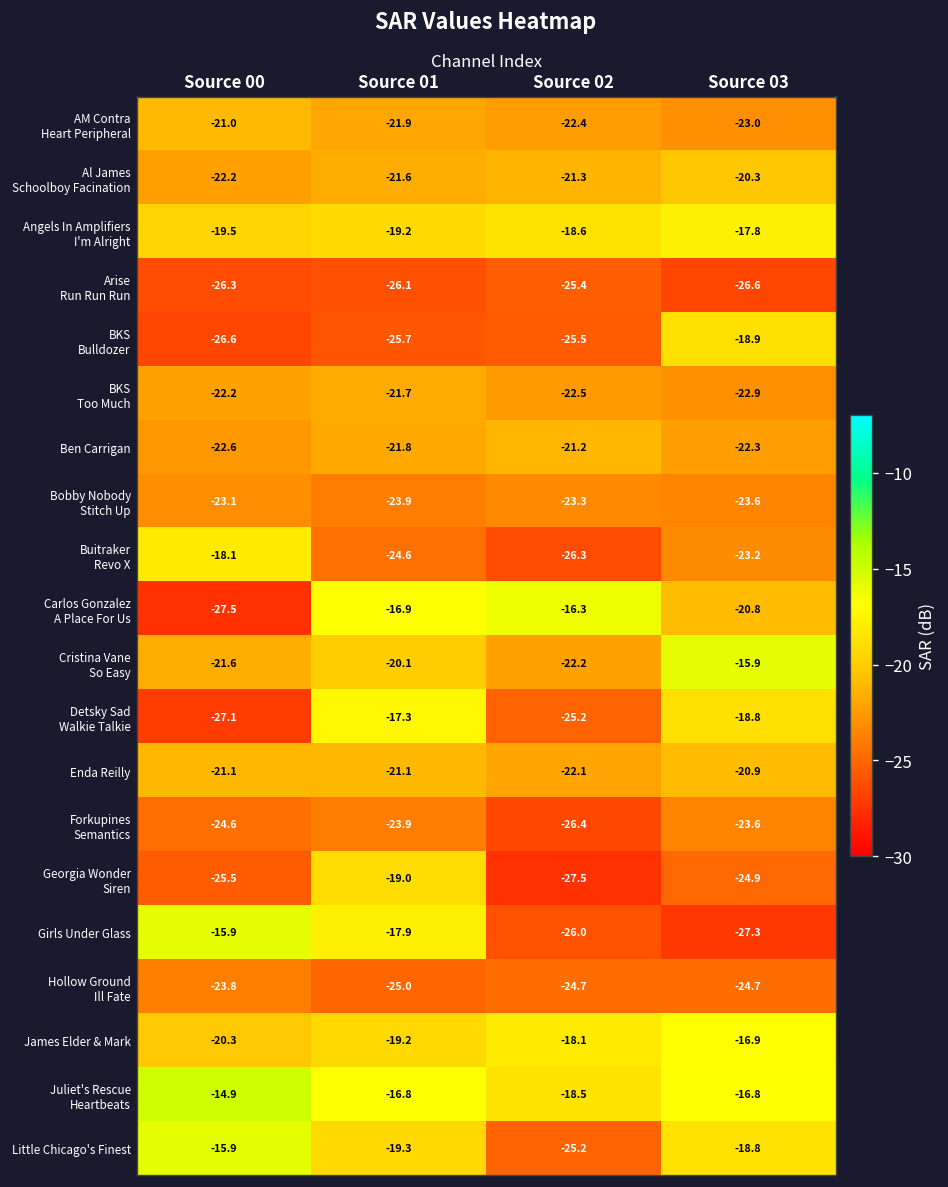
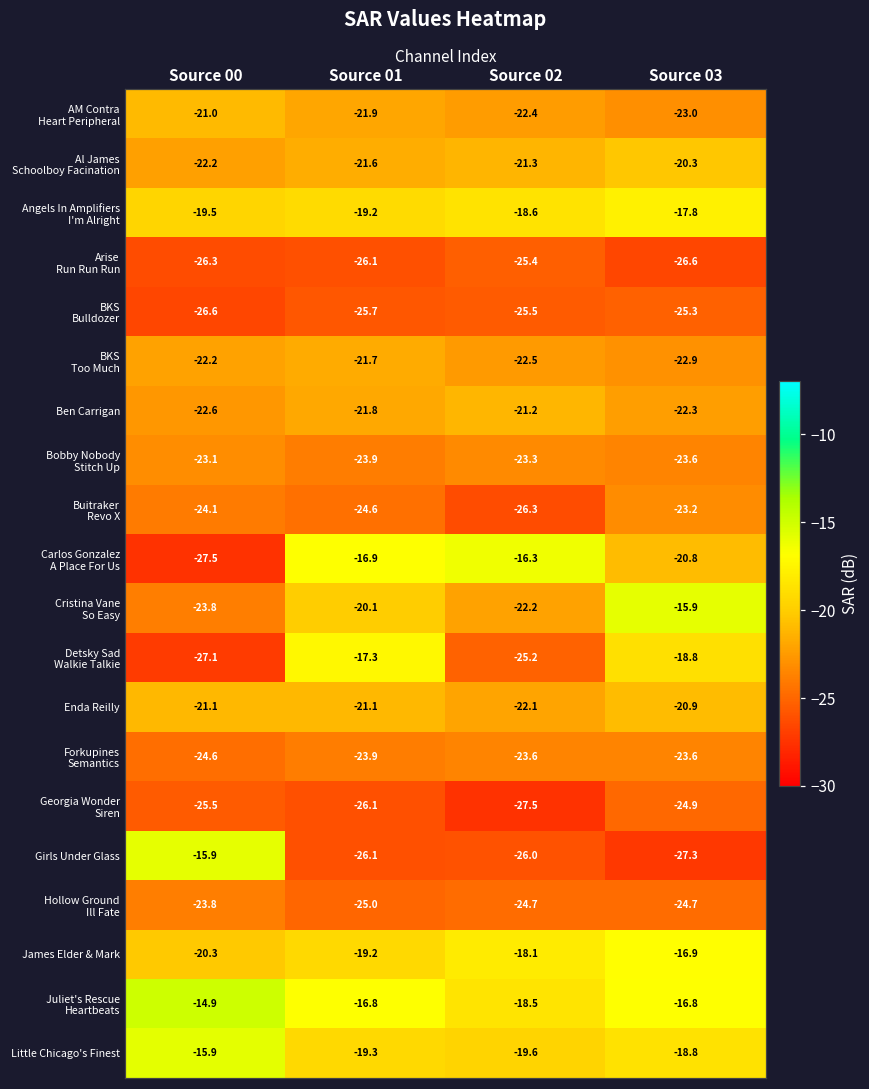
BKS Bulldozer, Source 03: -18.9 -> -25.3
Buitraker Revo X, Source 00: -18.1 -> -24.1
Cristina Vane So Easy, Source 00: -21.6 -> -23.8
Forkupines Semantics, Source 02: -26.4 -> -23.6
Georgia Wonder Siren, Source 01: -19.0 -> -26.1
Girls Under Glass, Source 01: -17.9 -> -26.1
Little Chicago's Finest, Source 02: -25.2 -> -19.6
